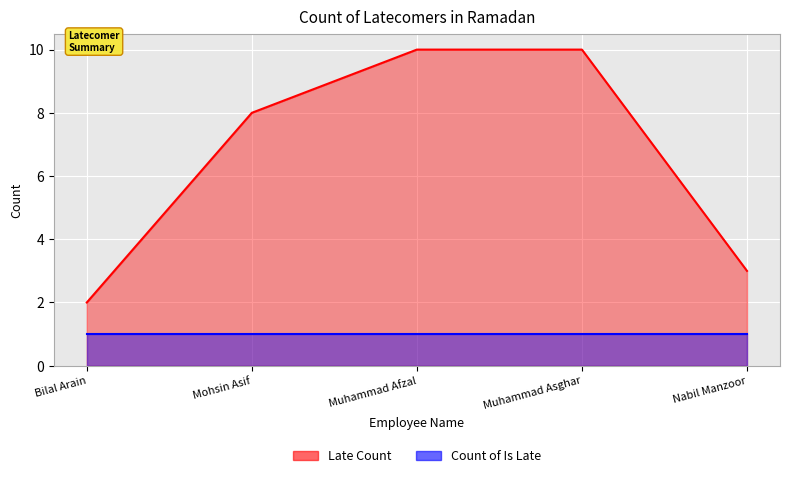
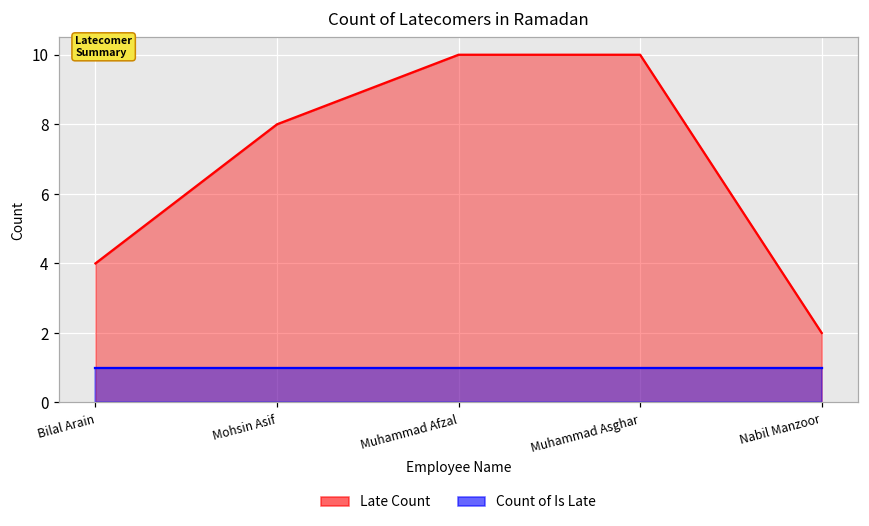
Late Count, Bilal Arain: 2 -> 4
Late Count, Nabil Manzoor: 3 -> 2
